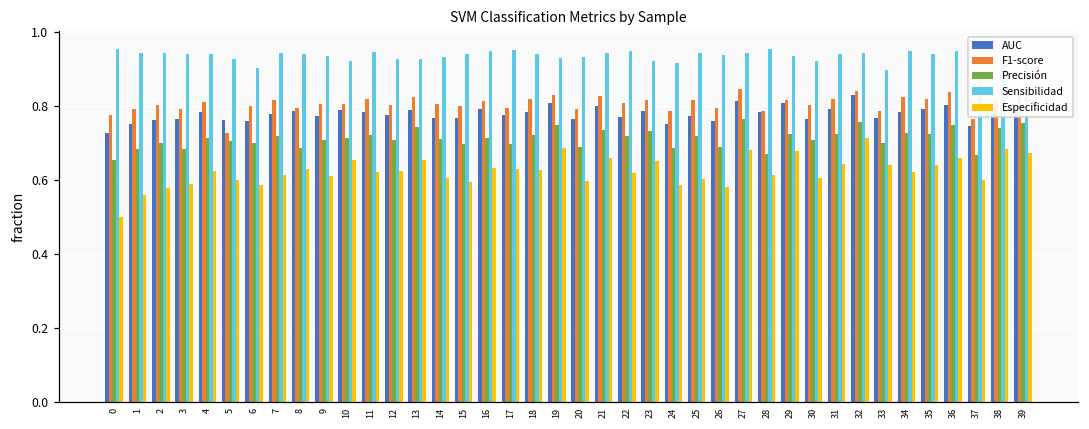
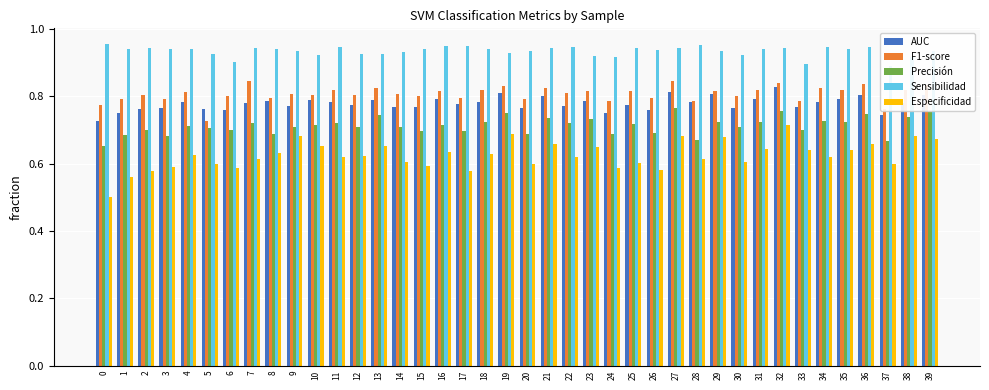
F1-score, 7: 0.82 -> 0.84
Especificidad, 9: 0.61 -> 0.68
Especificidad, 17: 0.63 -> 0.58
